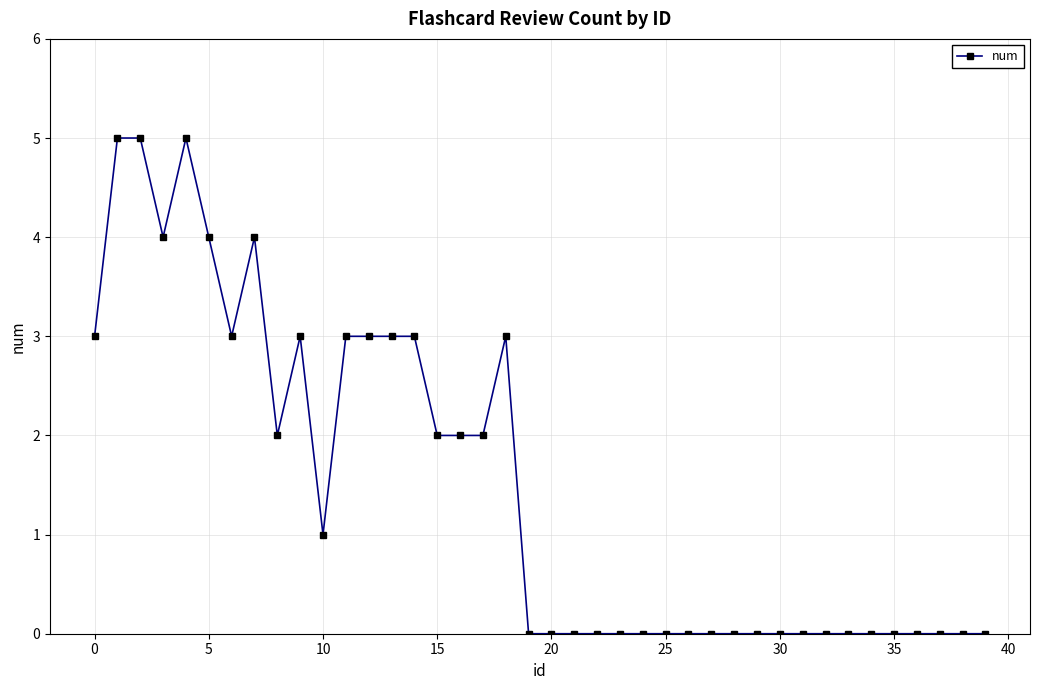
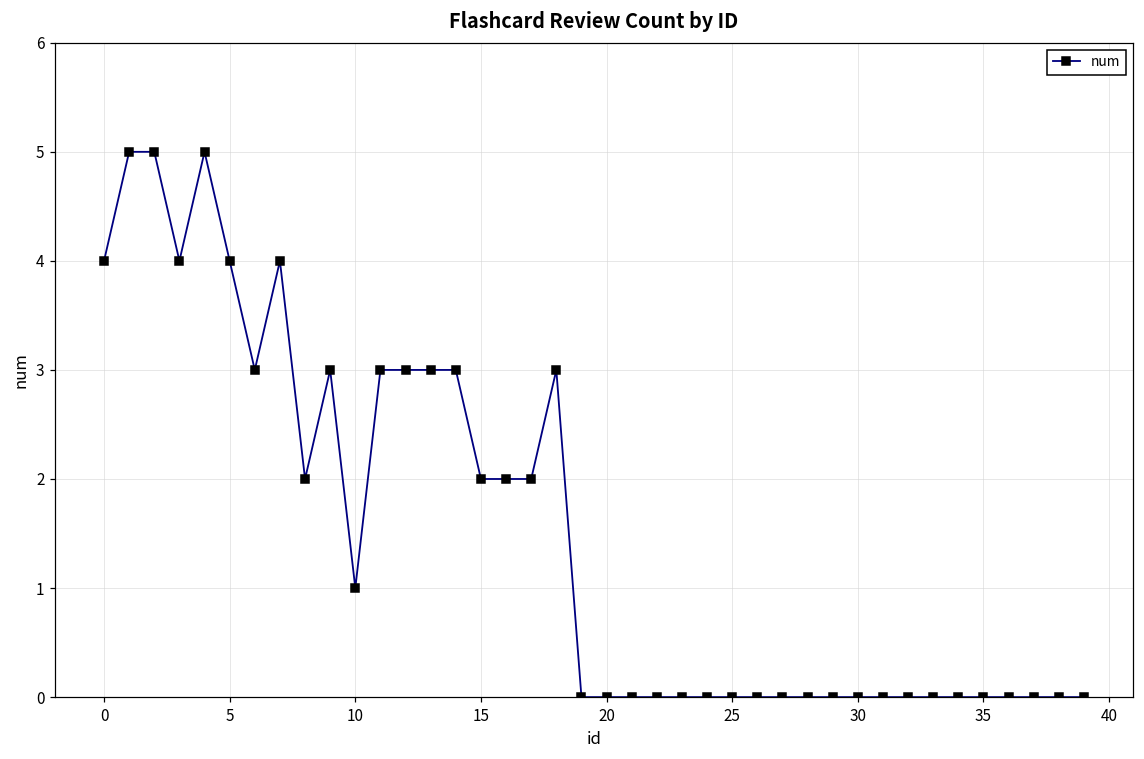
0: 3 -> 4
